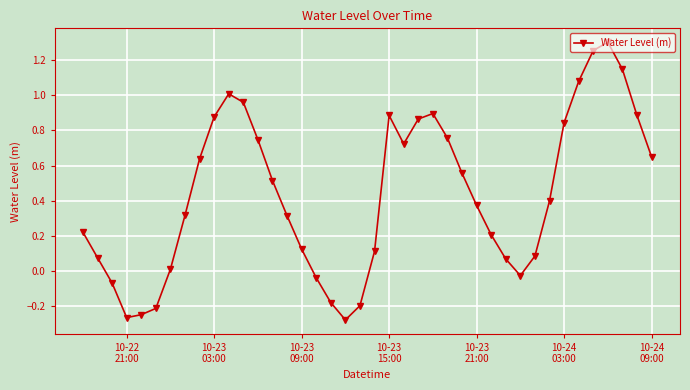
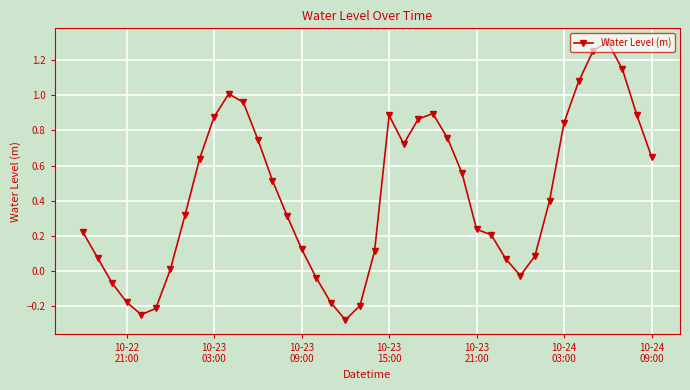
10-22 21:00: -0.26 -> -0.18
10-23 21:00: 0.37 -> 0.24
